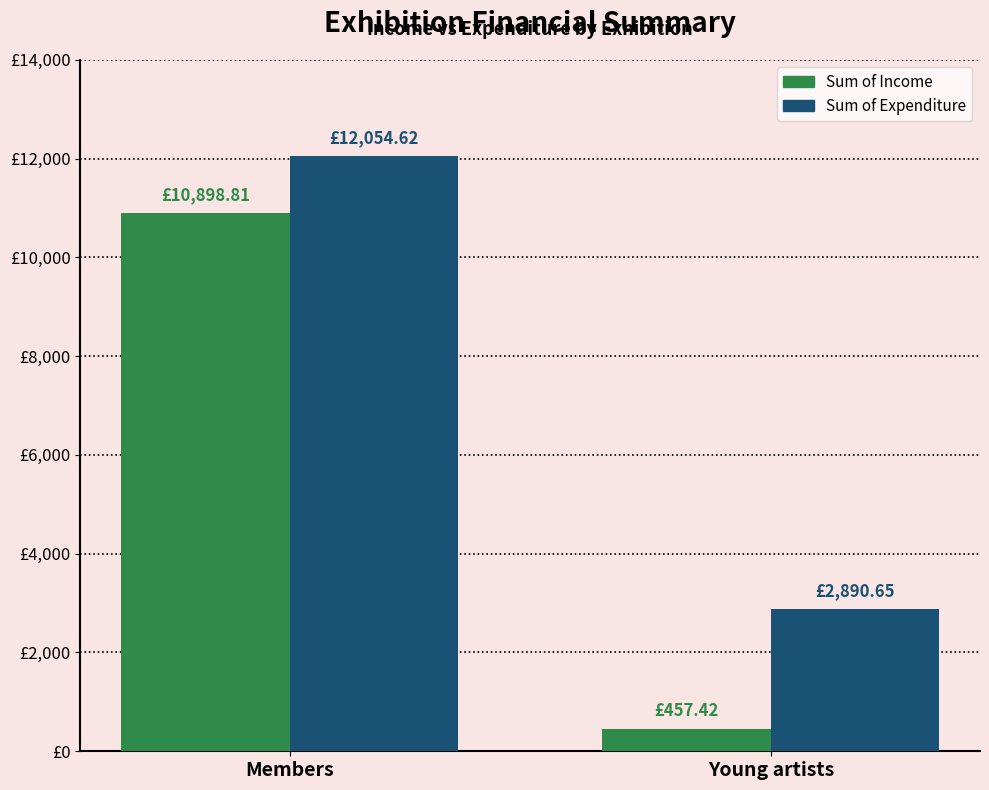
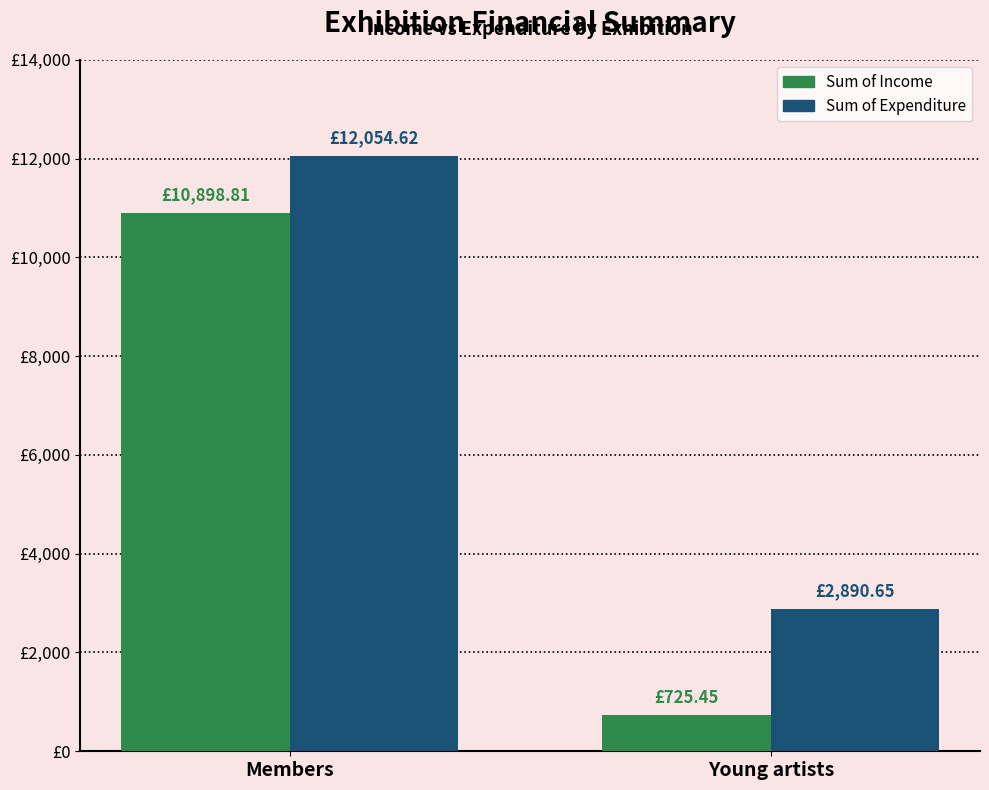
Sum of Income, Young artists: £457.42 -> £725.45
